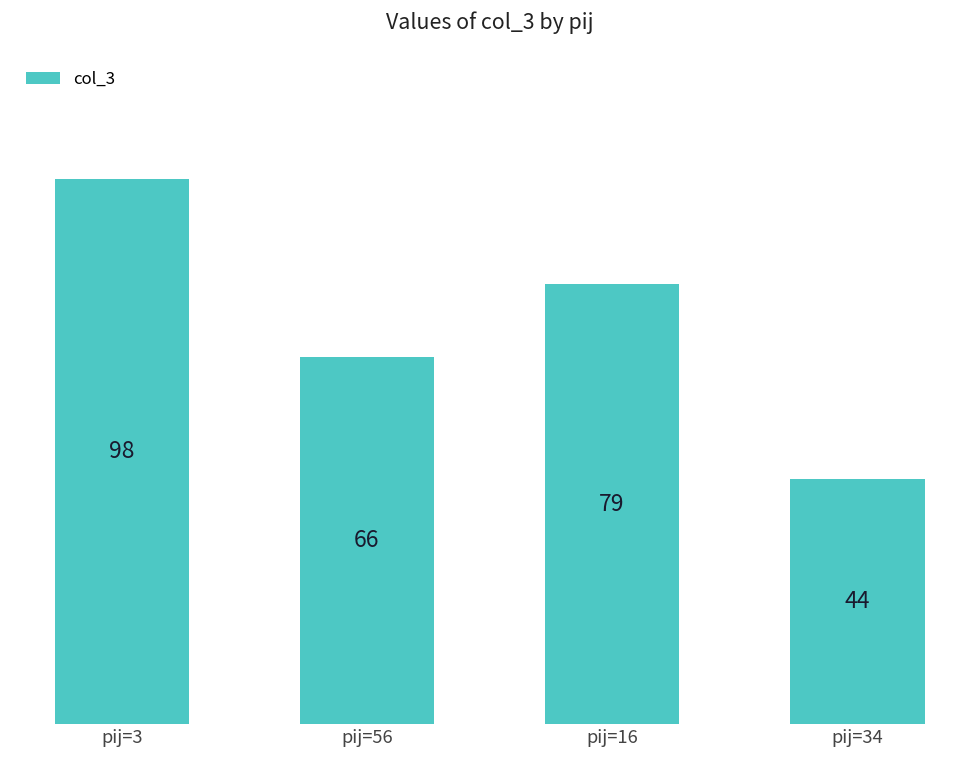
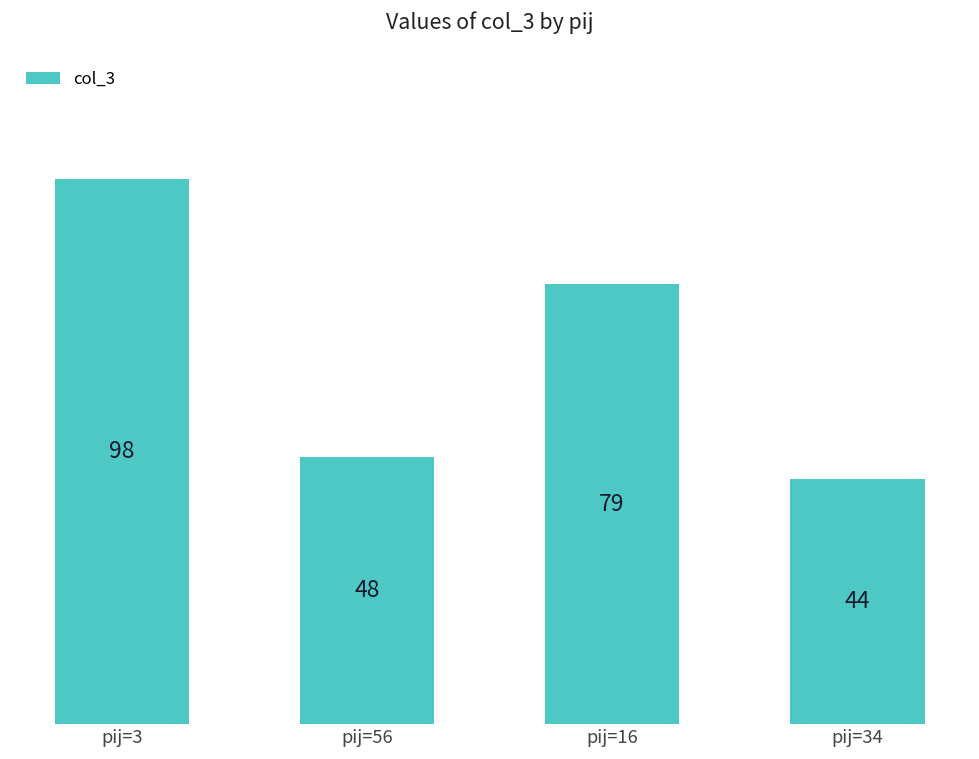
pij=56: 66 -> 48
